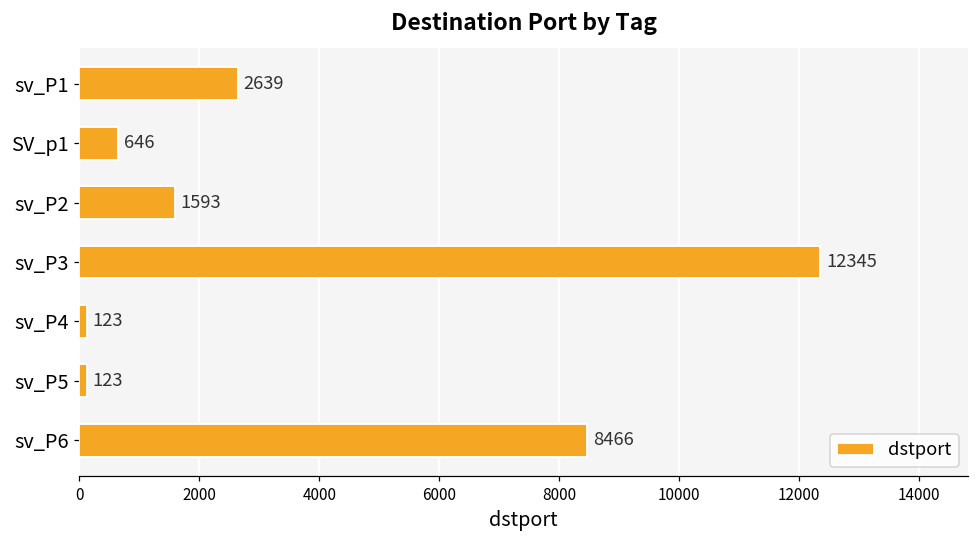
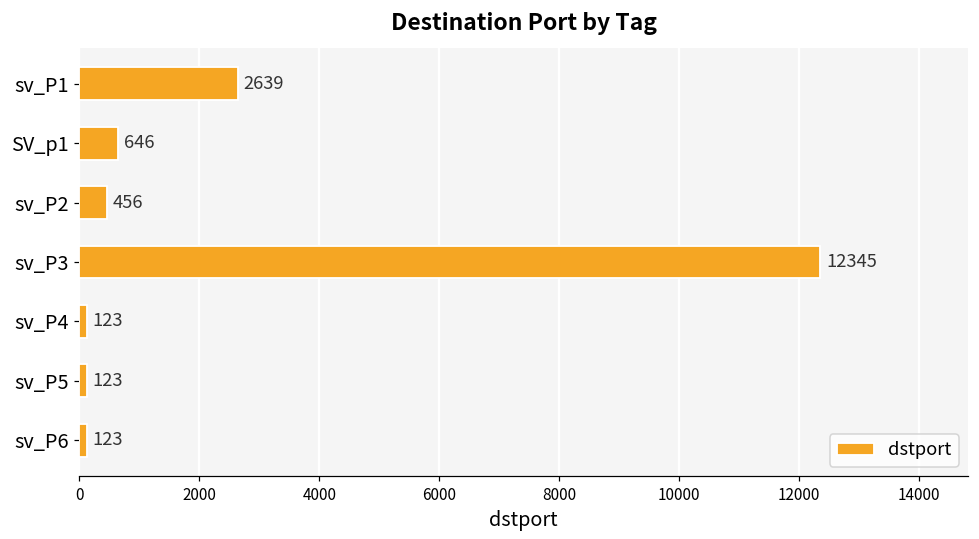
sv_P2: 1593 -> 456
sv_P6: 8466 -> 123
